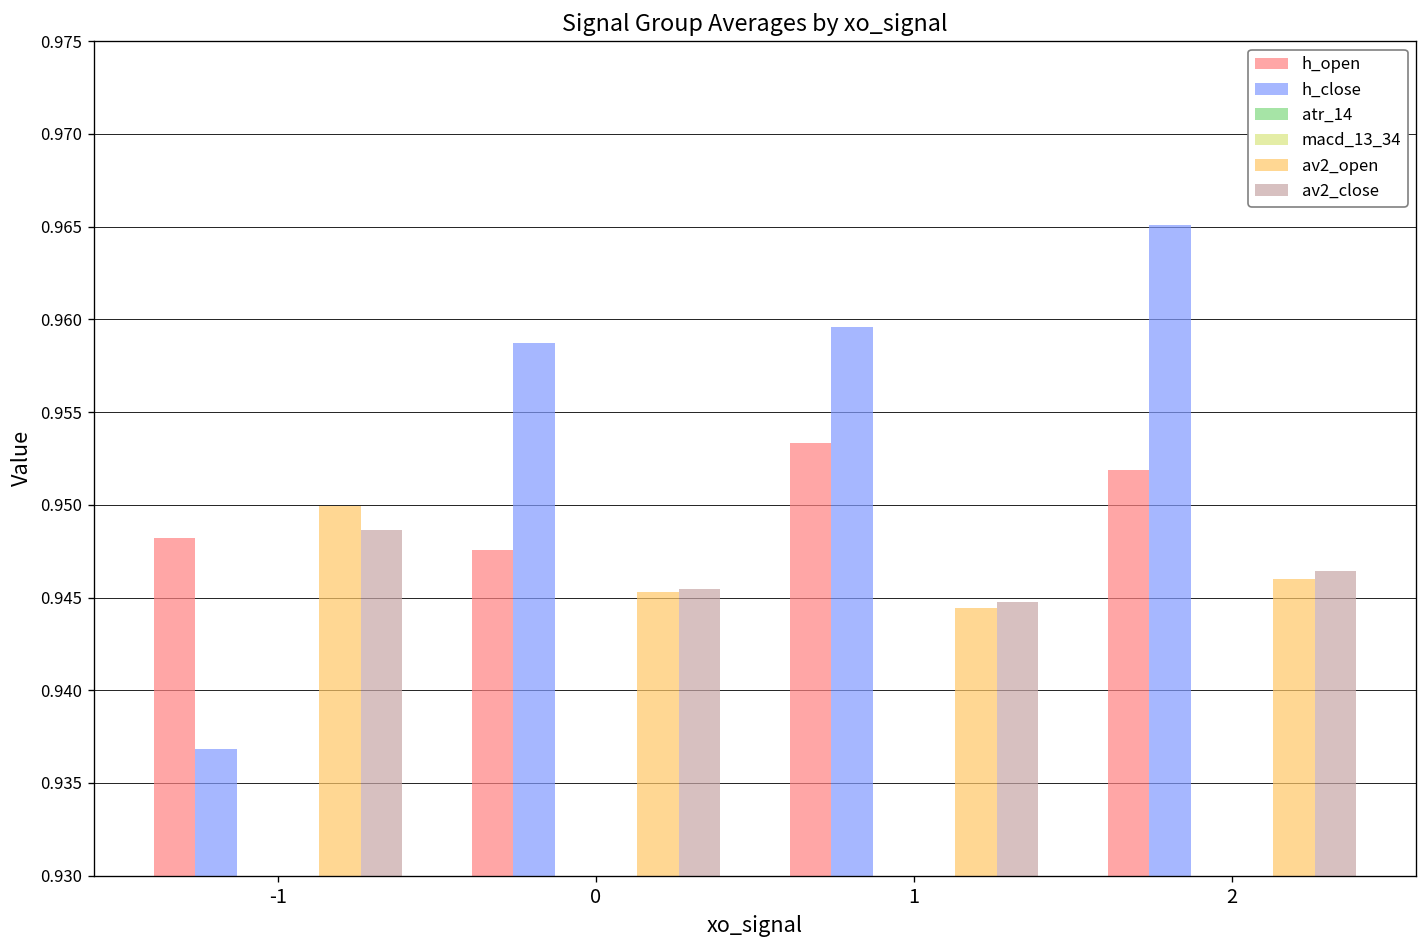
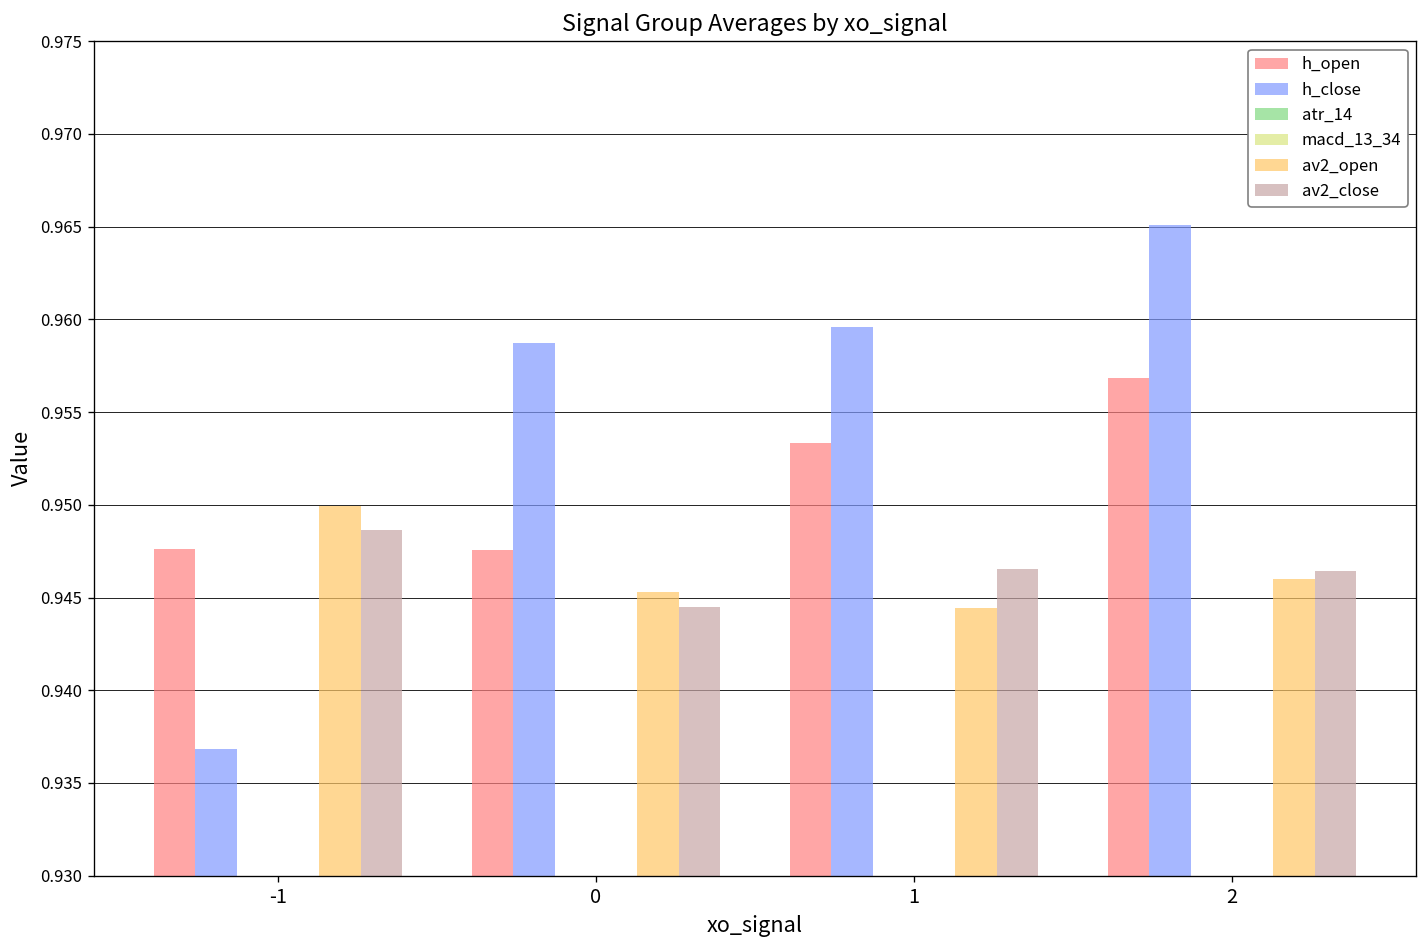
h_open, -1: 0.9482 -> 0.9476
av2_close, 0: 0.9455 -> 0.9445
av2_close, 1: 0.9447 -> 0.9465
h_open, 2: 0.9519 -> 0.9568
